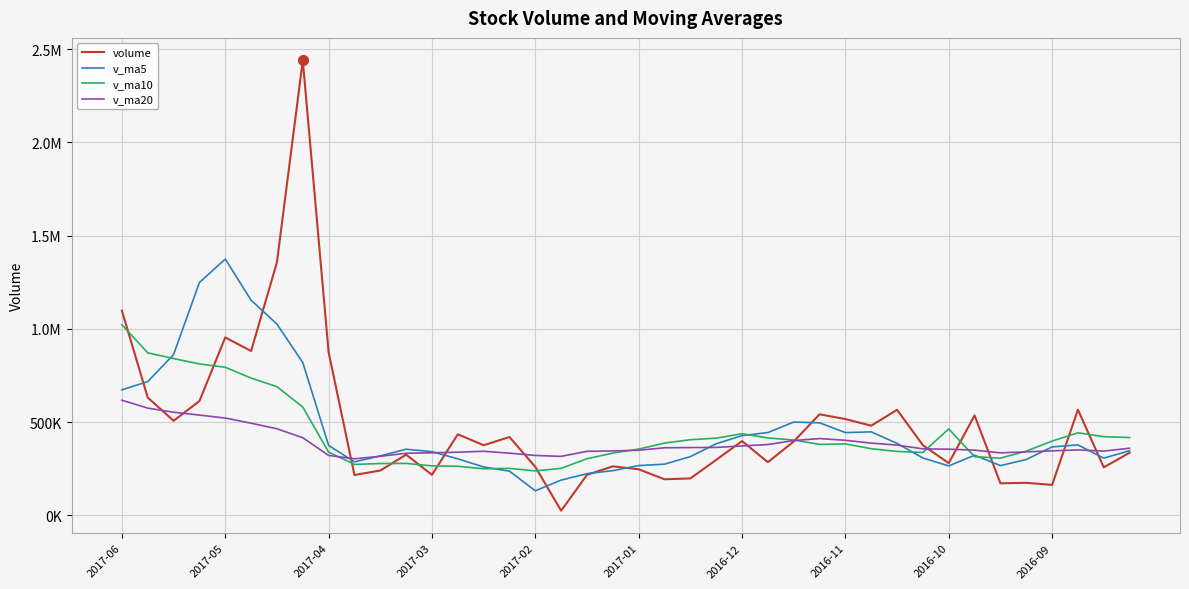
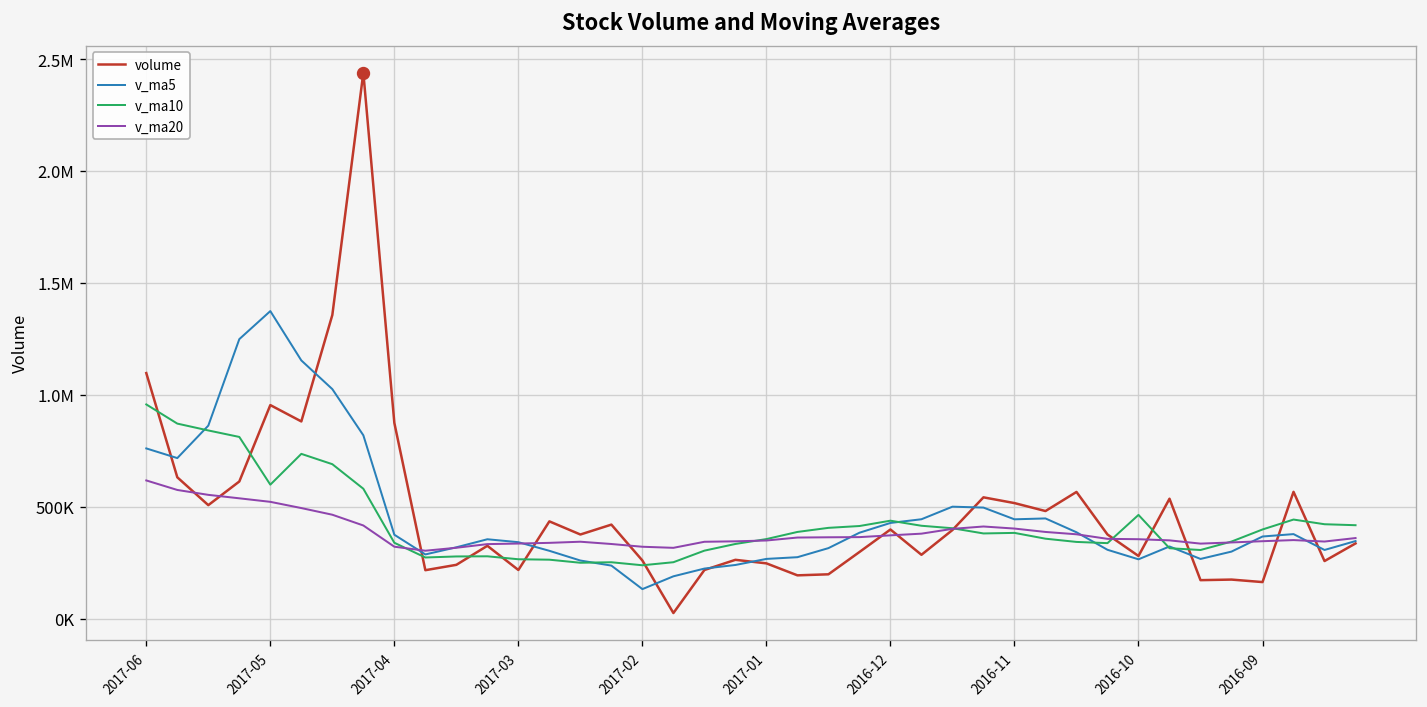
v_ma5, 2017-06: 670000 -> 760000
v_ma10, 2017-06: 1020000 -> 960000
v_ma10, 2017-05: 790000 -> 600000
